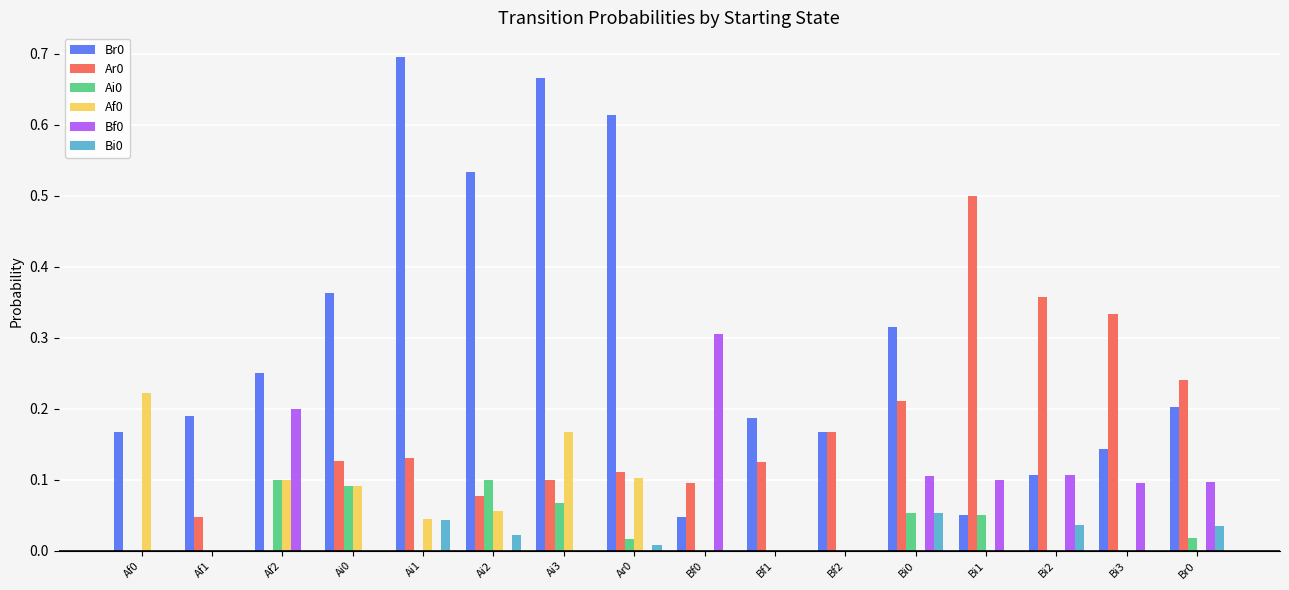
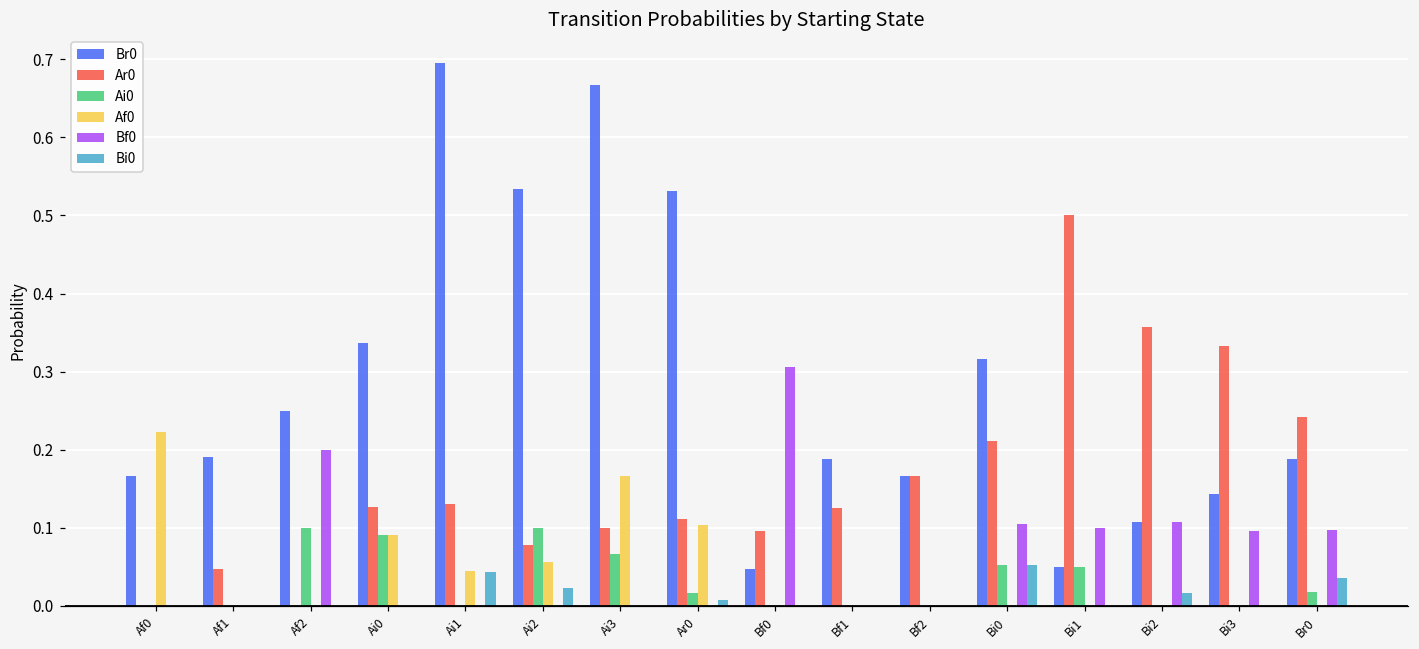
Af0, Af2: 0.1 -> 0.0
Br0, Ai0: 0.36 -> 0.34
Br0, Ar0: 0.61 -> 0.53
Bi0, Bi2: 0.04 -> 0.02
Br0, Br0: 0.20 -> 0.19
